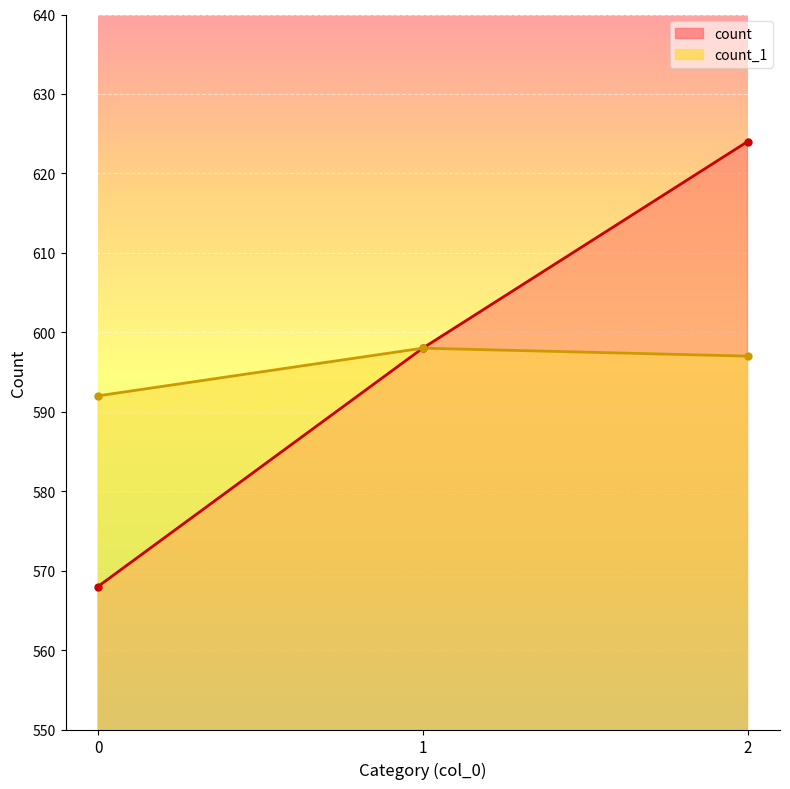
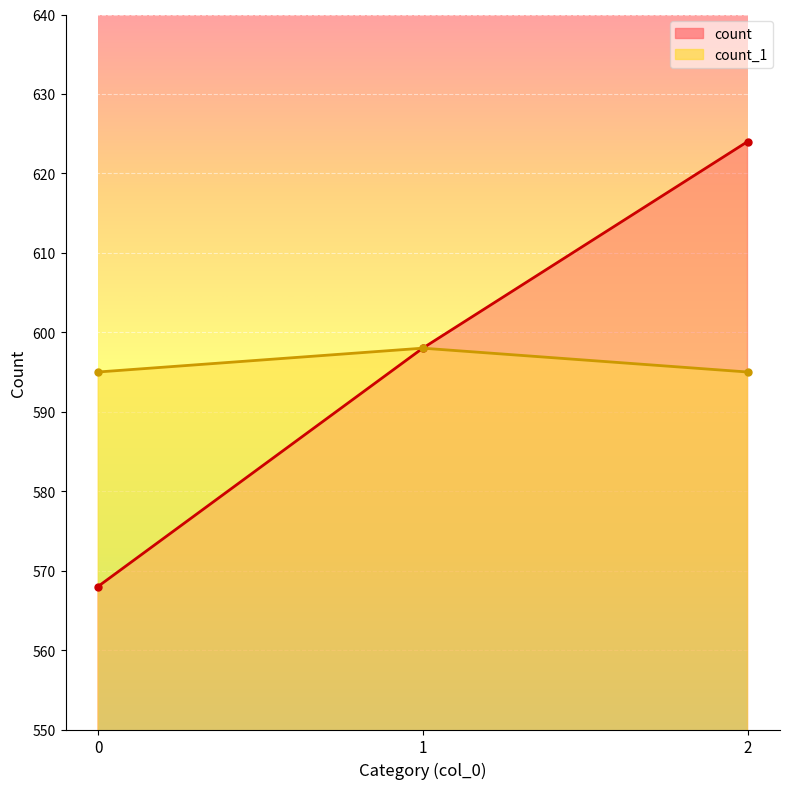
count_1, 0: 592 -> 595
count_1, 2: 597 -> 595
